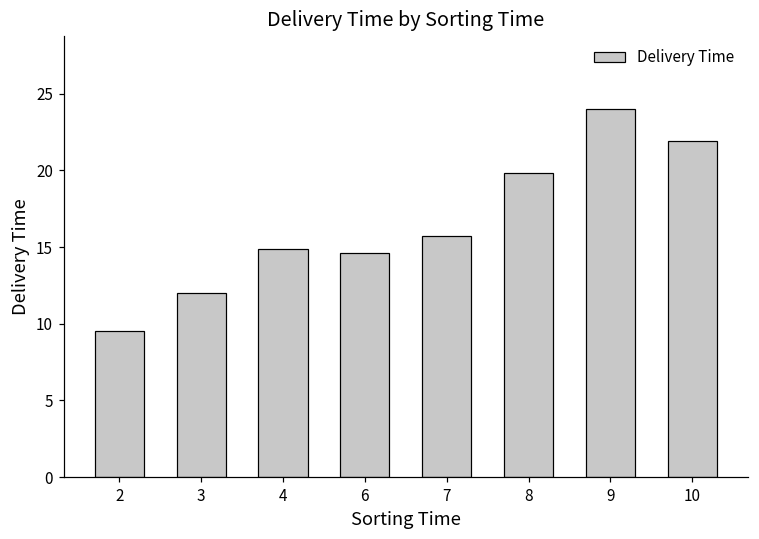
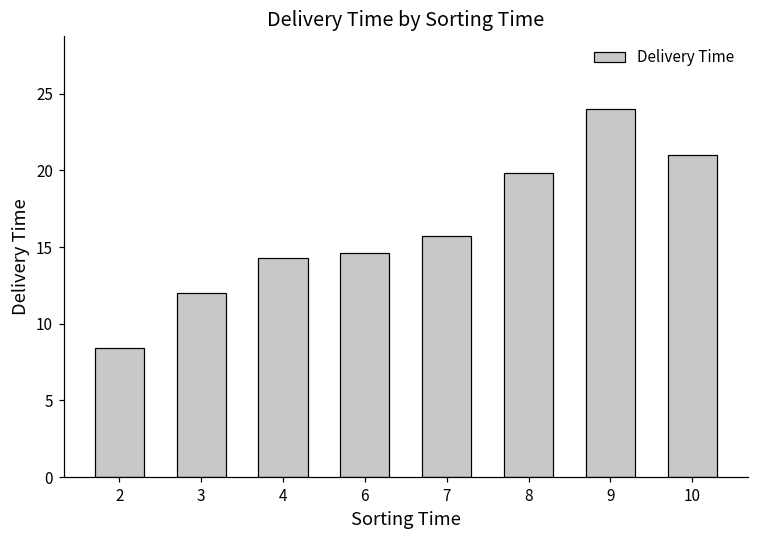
2: 9.5 -> 8.4
4: 14.9 -> 14.3
10: 21.9 -> 21.0
